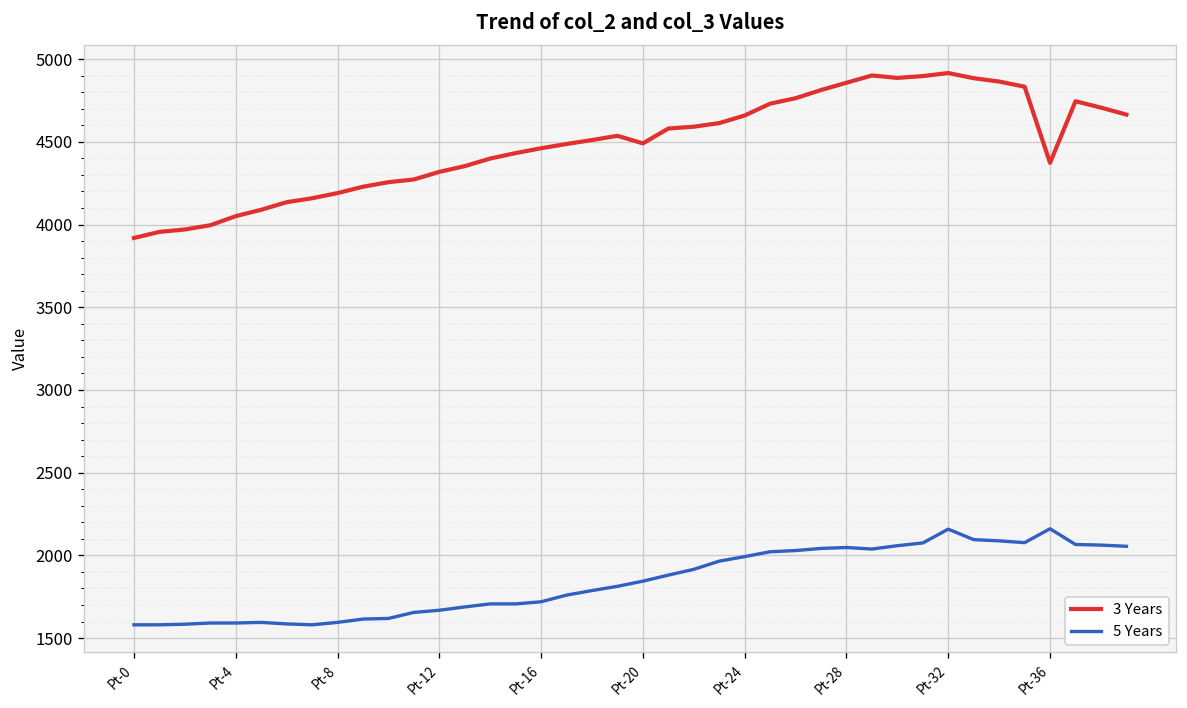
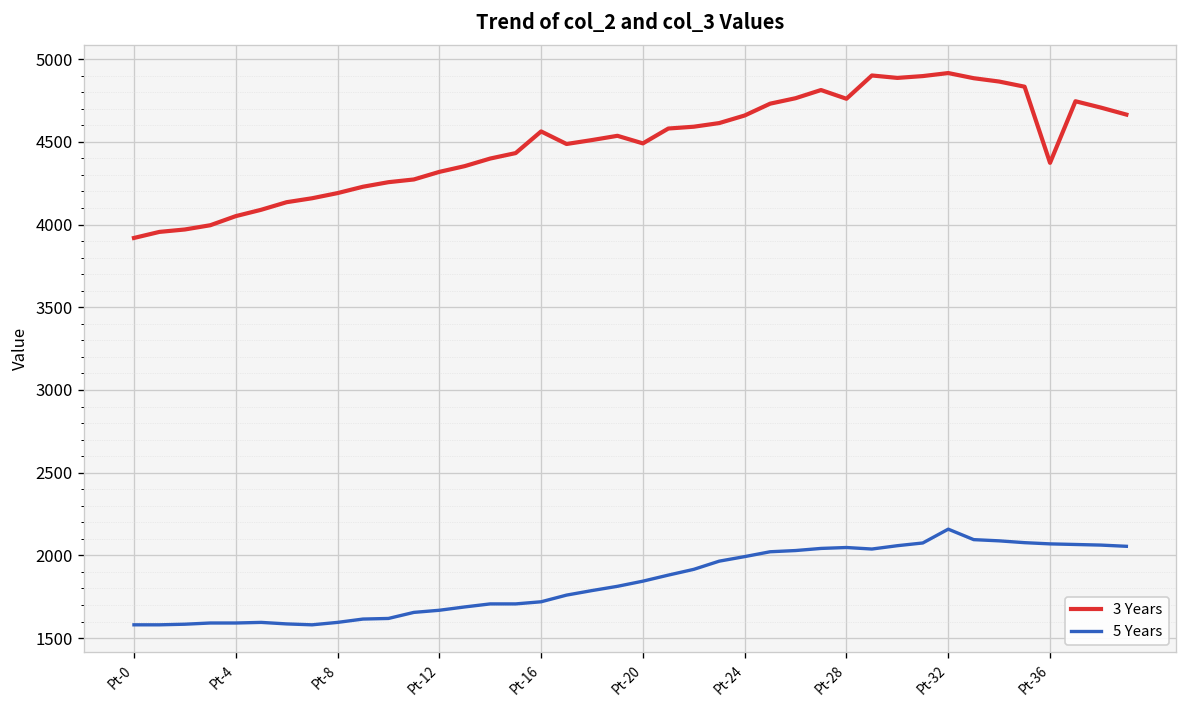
3 Years, Pt-16: 4460 -> 4560
3 Years, Pt-28: 4860 -> 4760
5 Years, Pt-36: 2160 -> 2070
